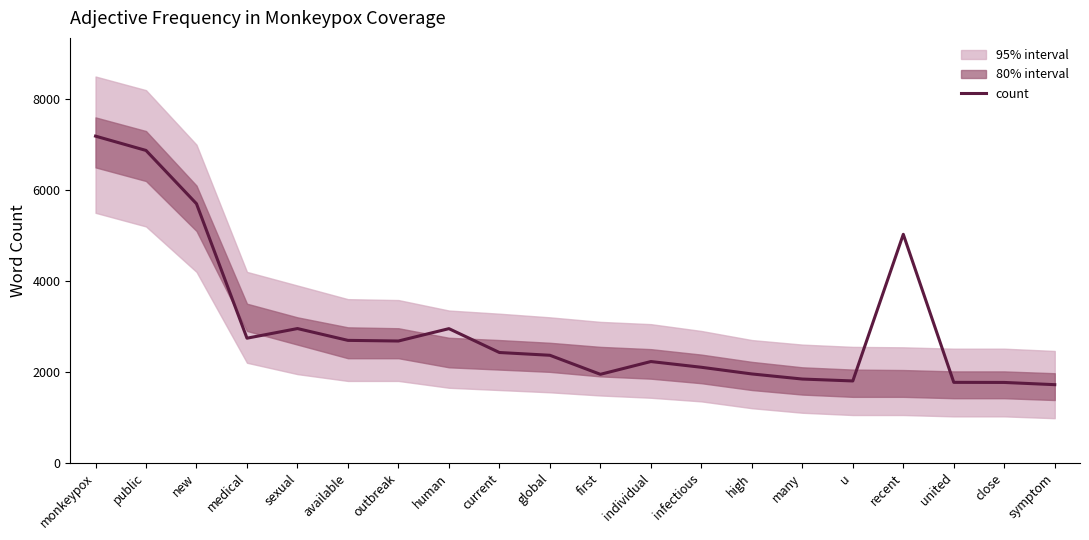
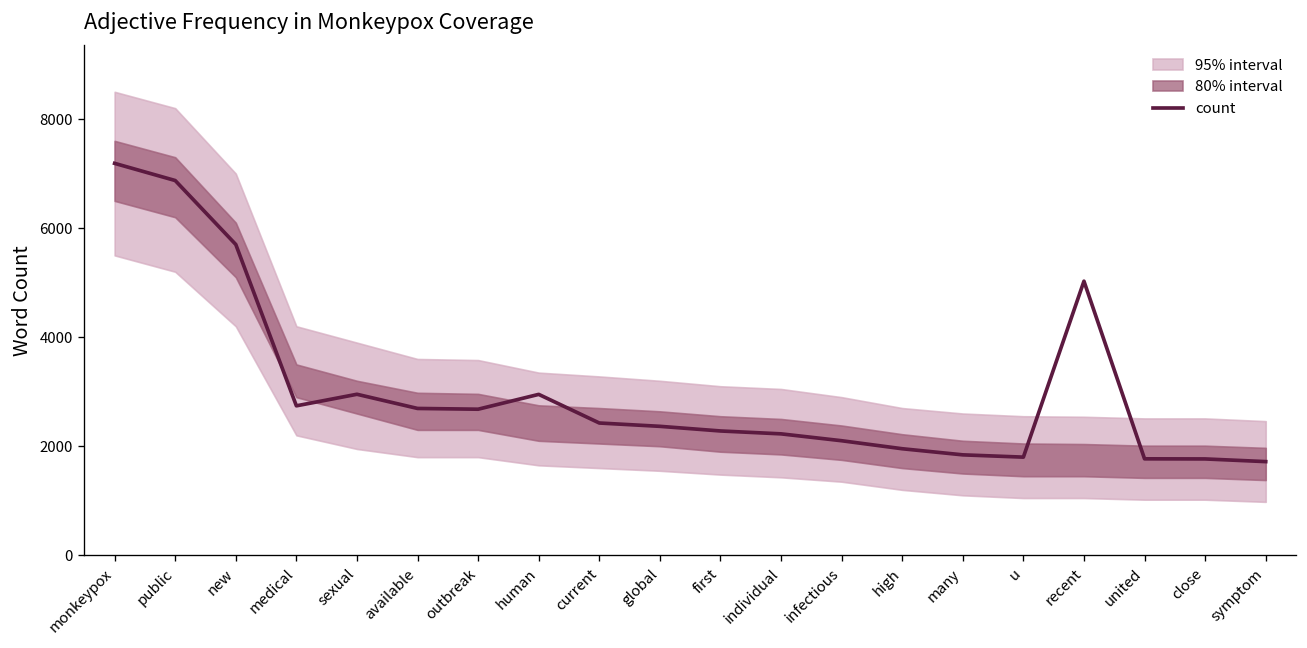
count, first: 1900 -> 2300
